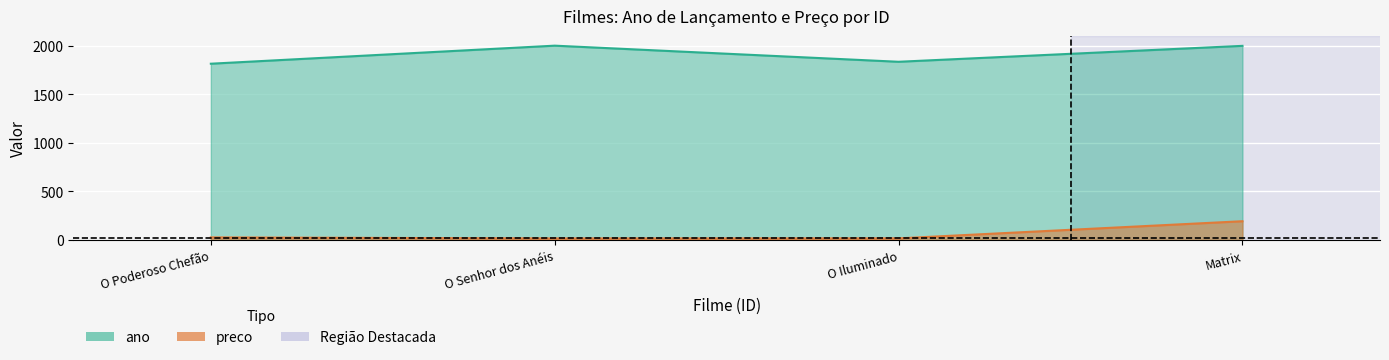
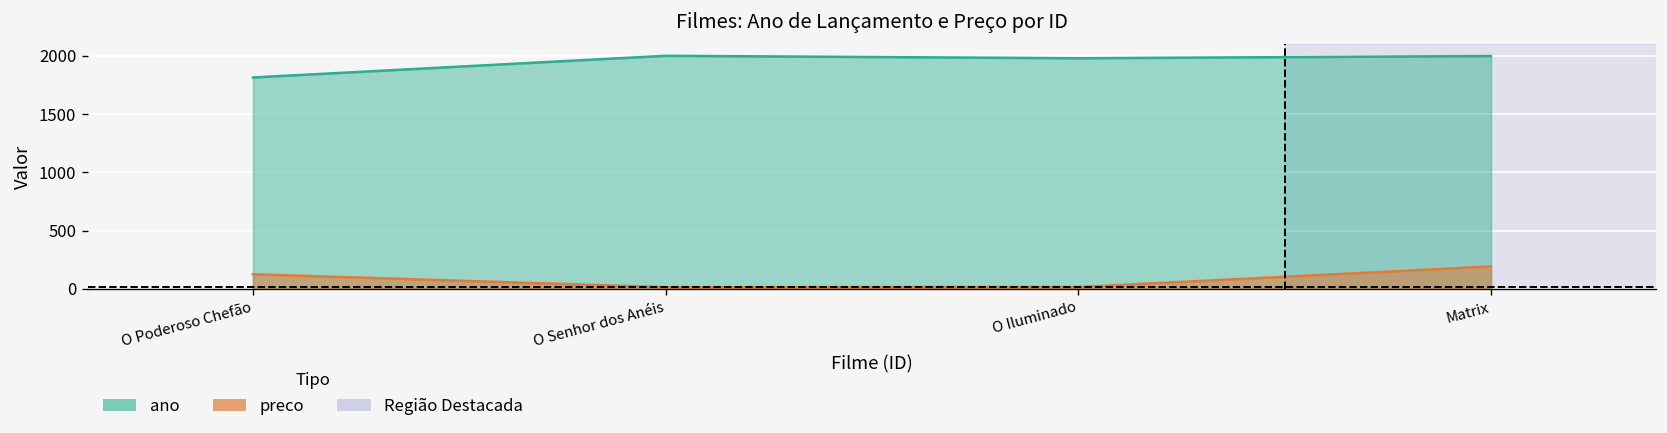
preco, O Poderoso Chefão: 0 -> 100
ano, O Iluminado: 1800 -> 2000
